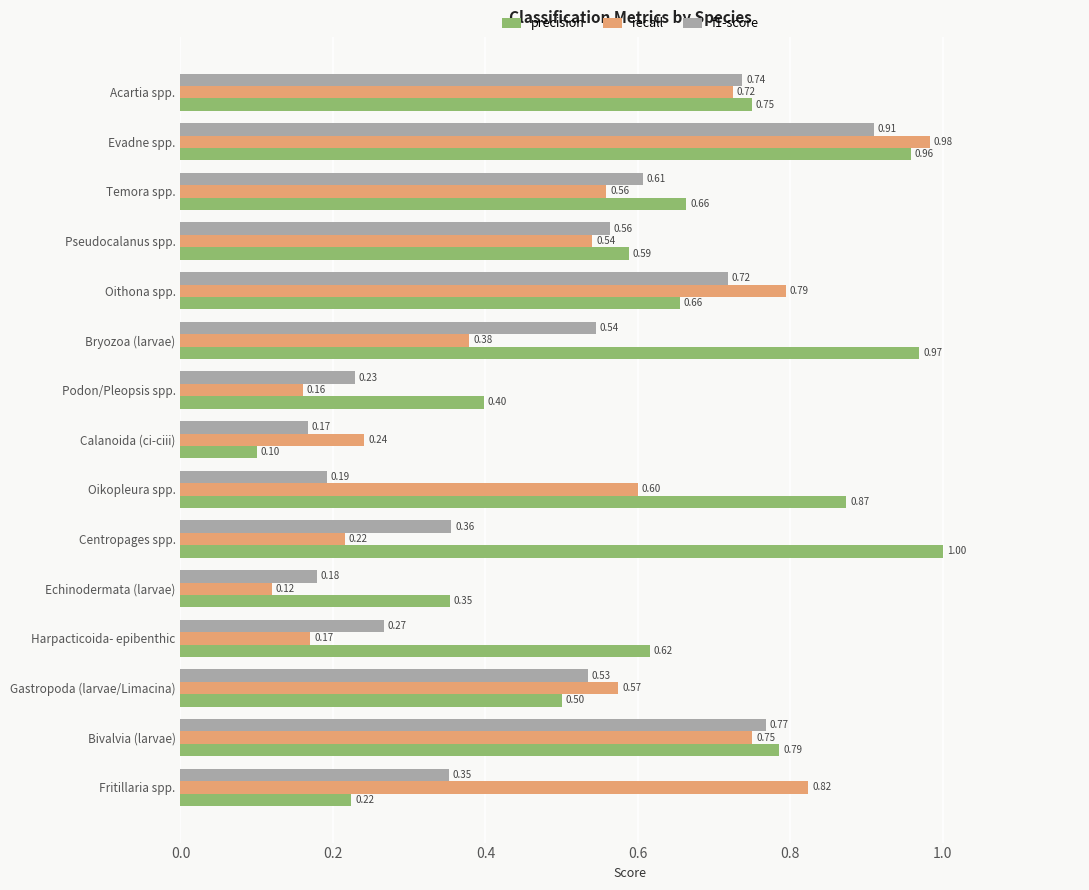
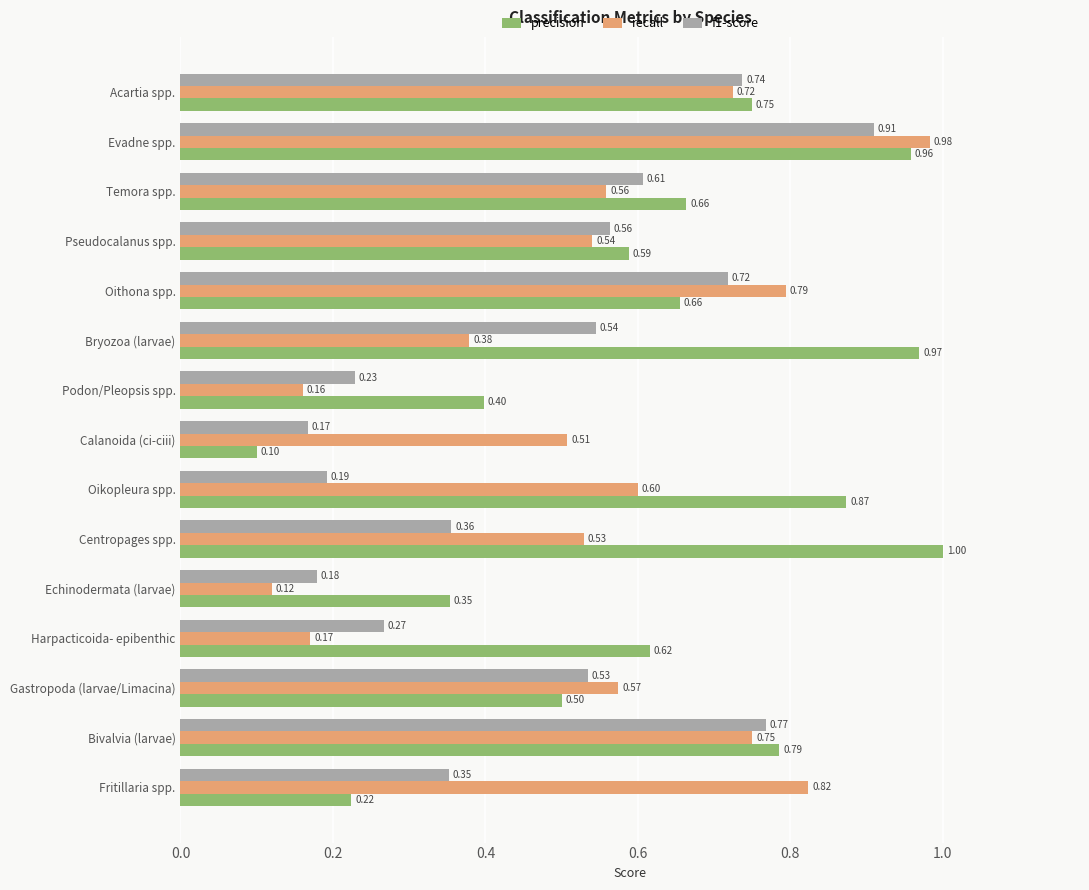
recall, Calanoida (ci-ciii): 0.24 -> 0.51
recall, Centropages spp.: 0.22 -> 0.53
